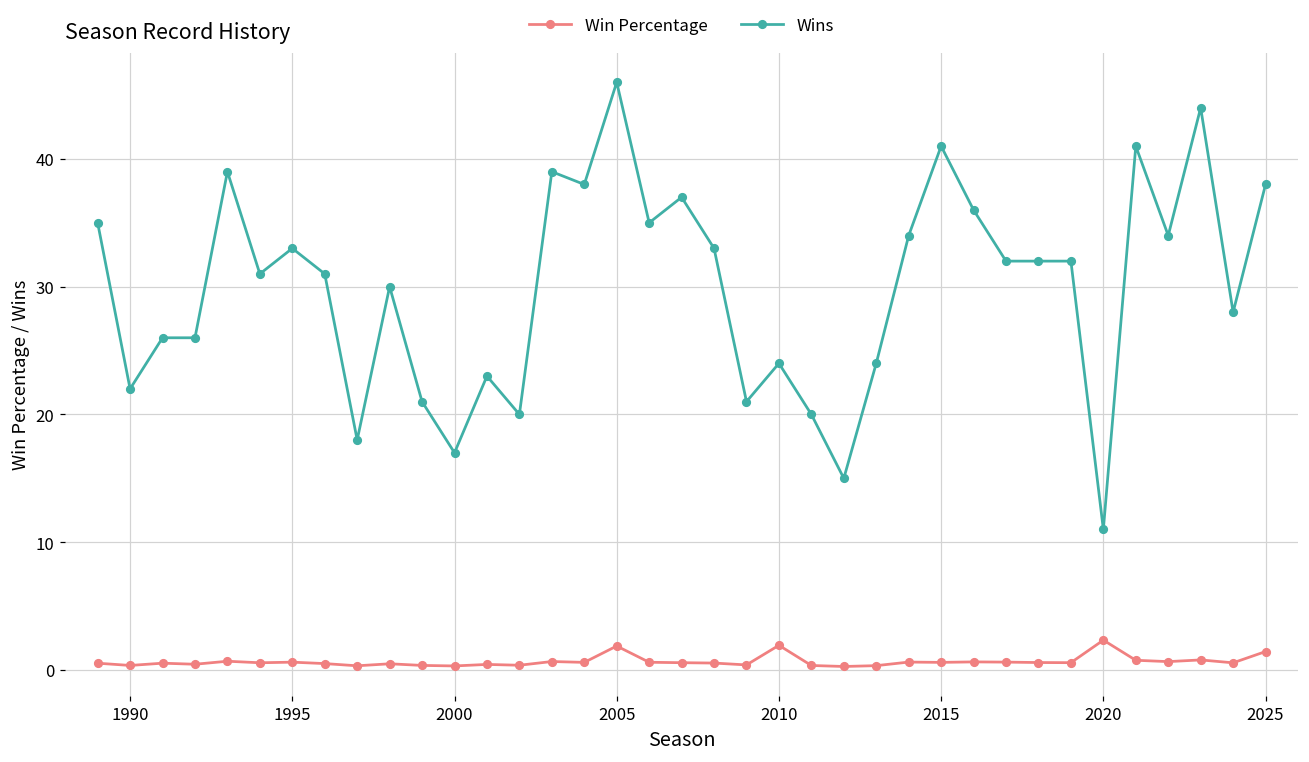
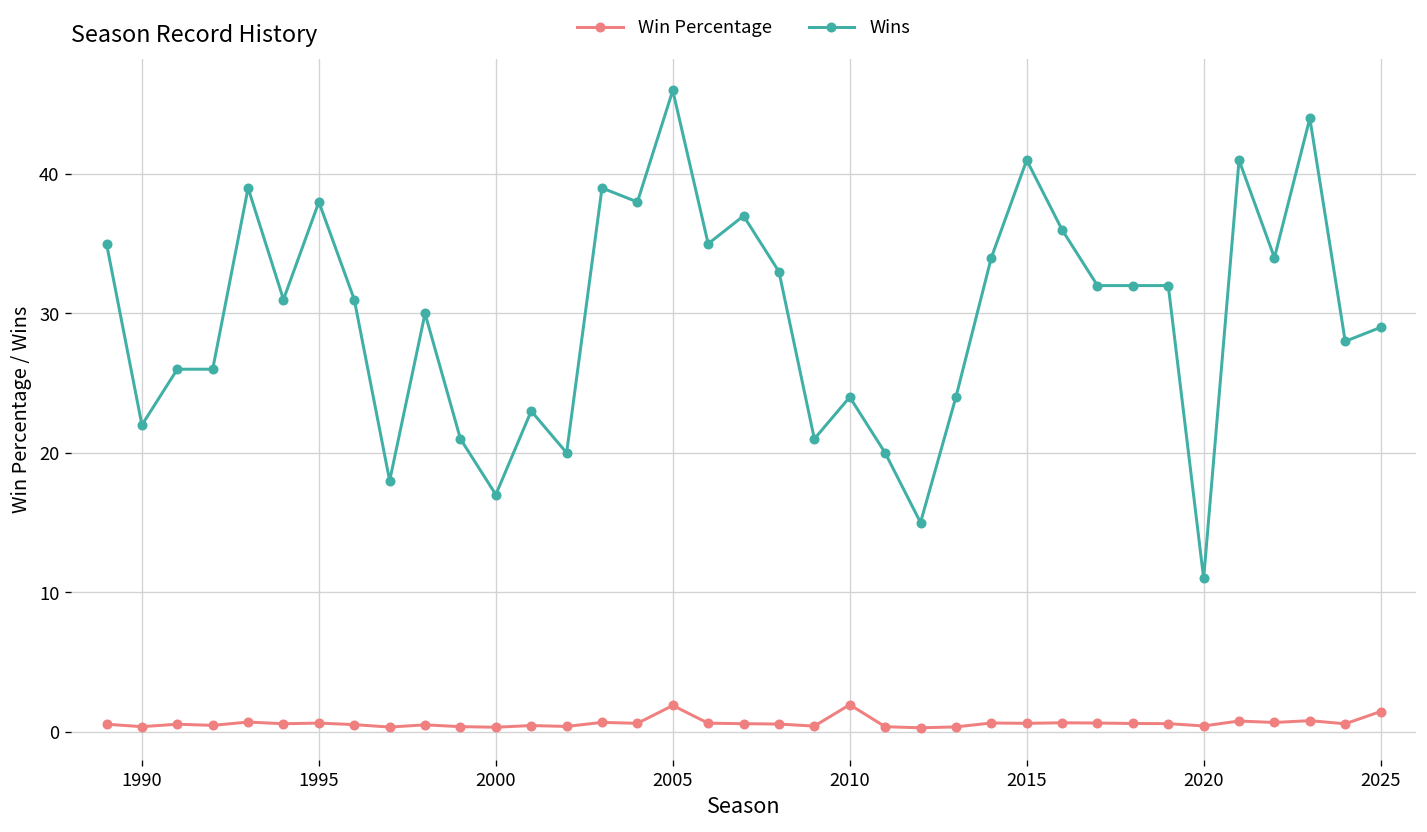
Wins, 1995: 33 -> 38
Win Percentage, 2020: 2.3 -> 0.4
Wins, 2025: 38 -> 29
